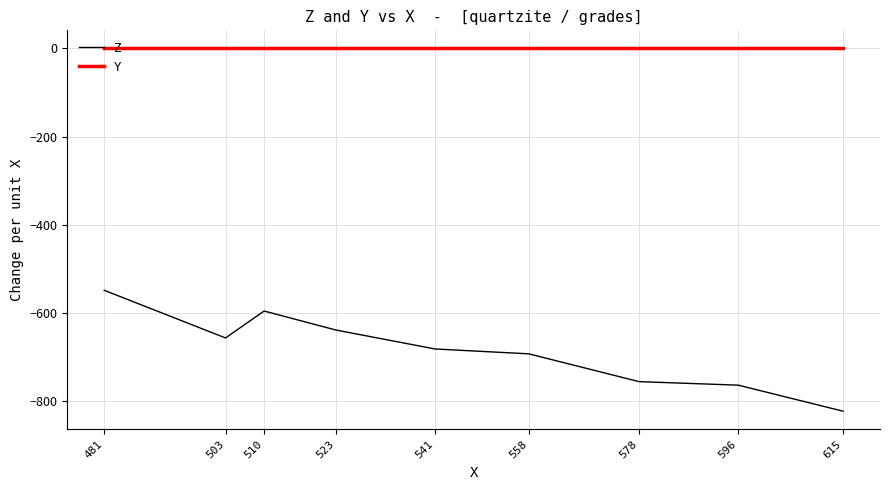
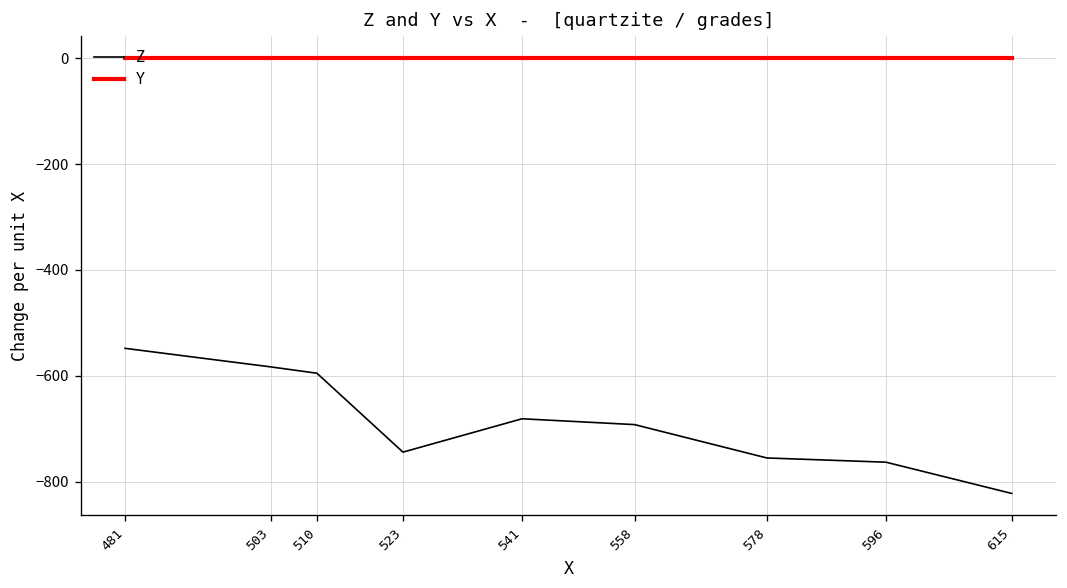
Z, 503: -660 -> -580
Z, 523: -640 -> -740
